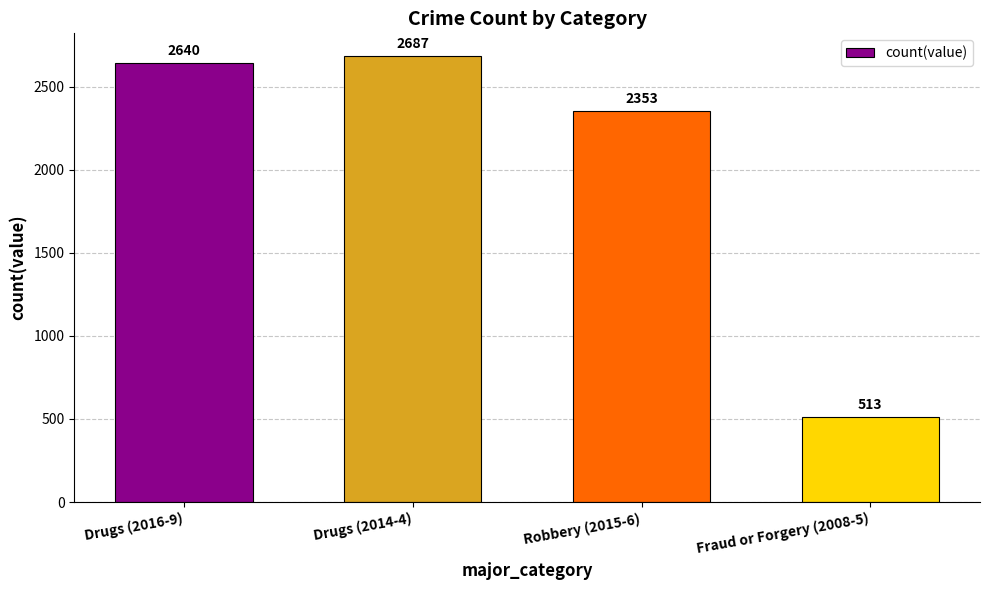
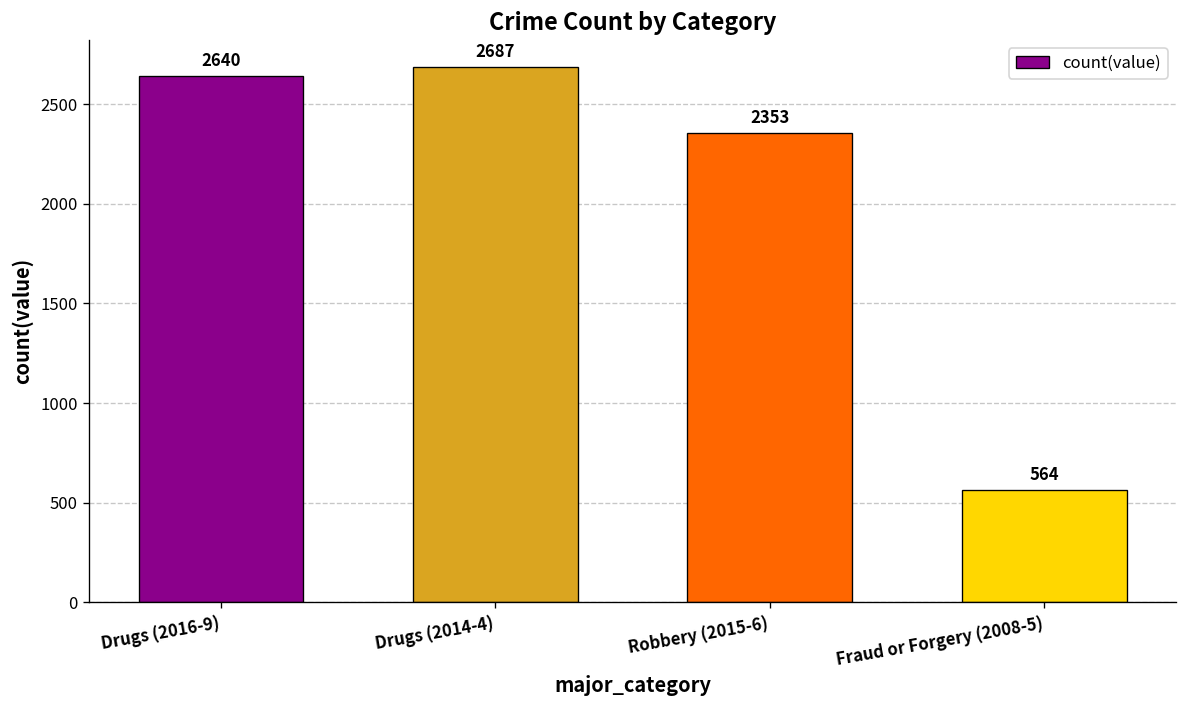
Fraud or Forgery (2008-5): 513 -> 564
